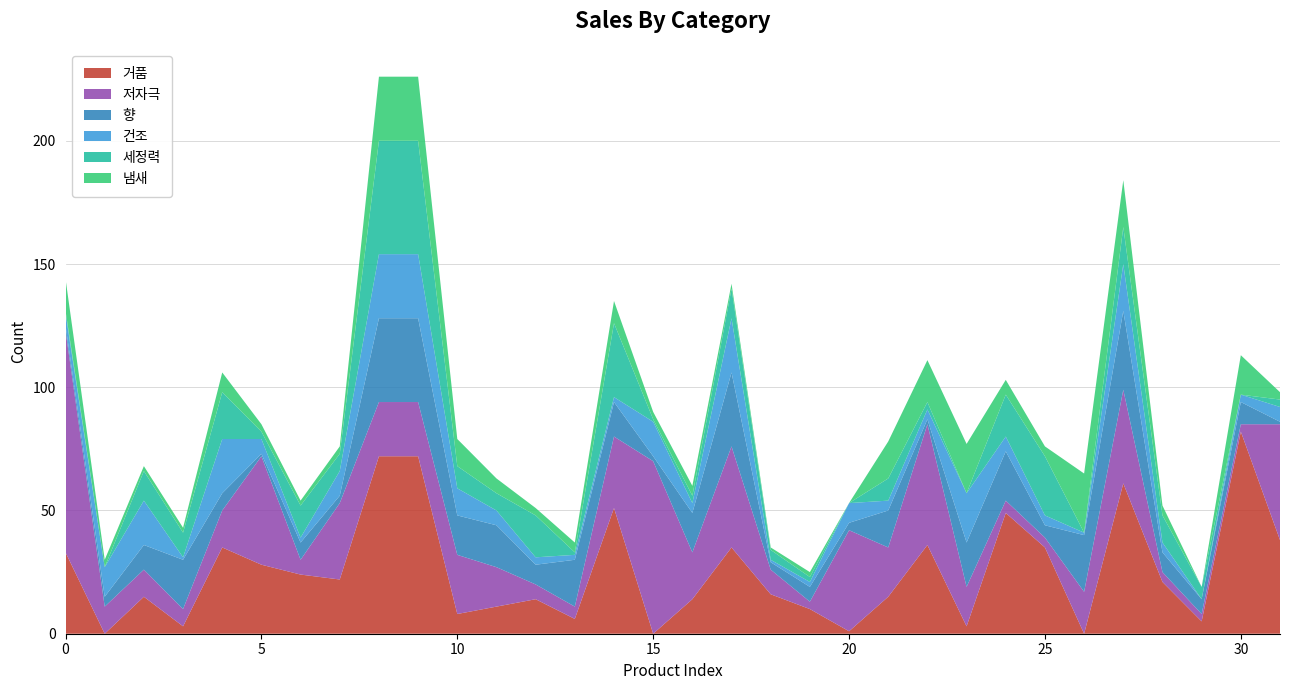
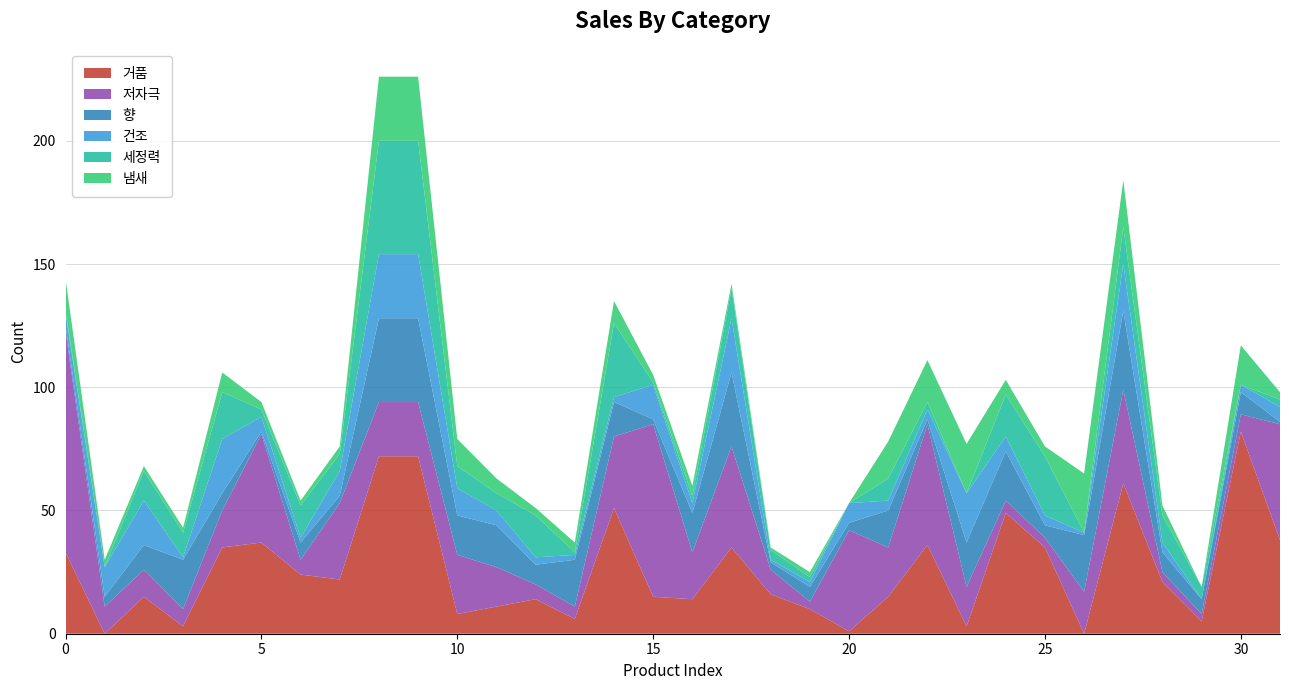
거품, 5: 28 -> 37
거품, 15: 0 -> 15
저자극, 30: 3 -> 7
